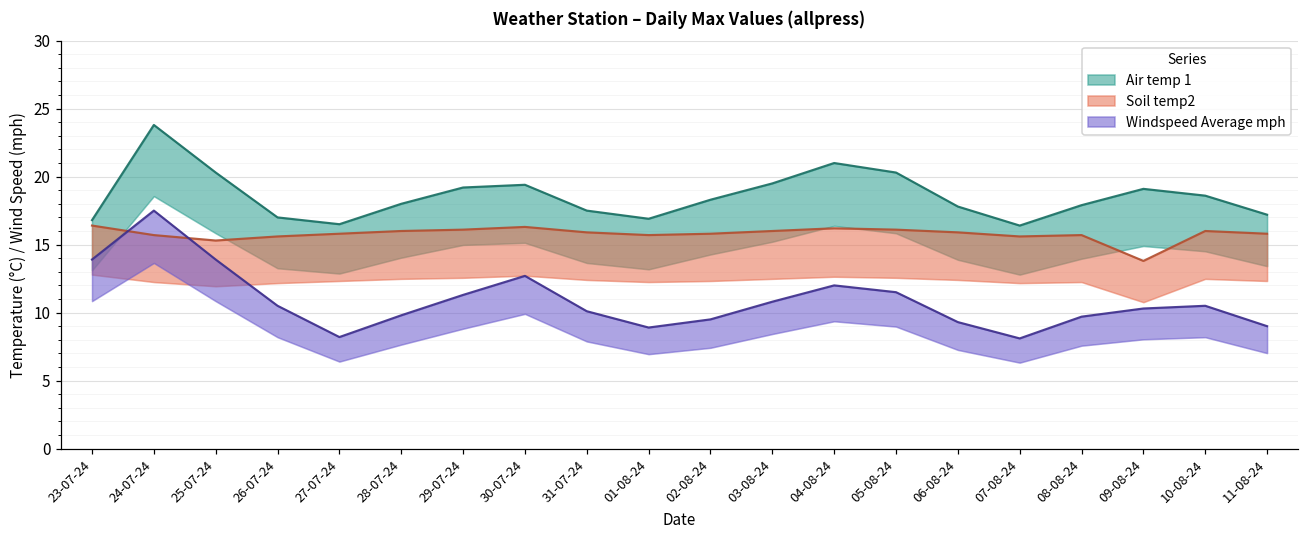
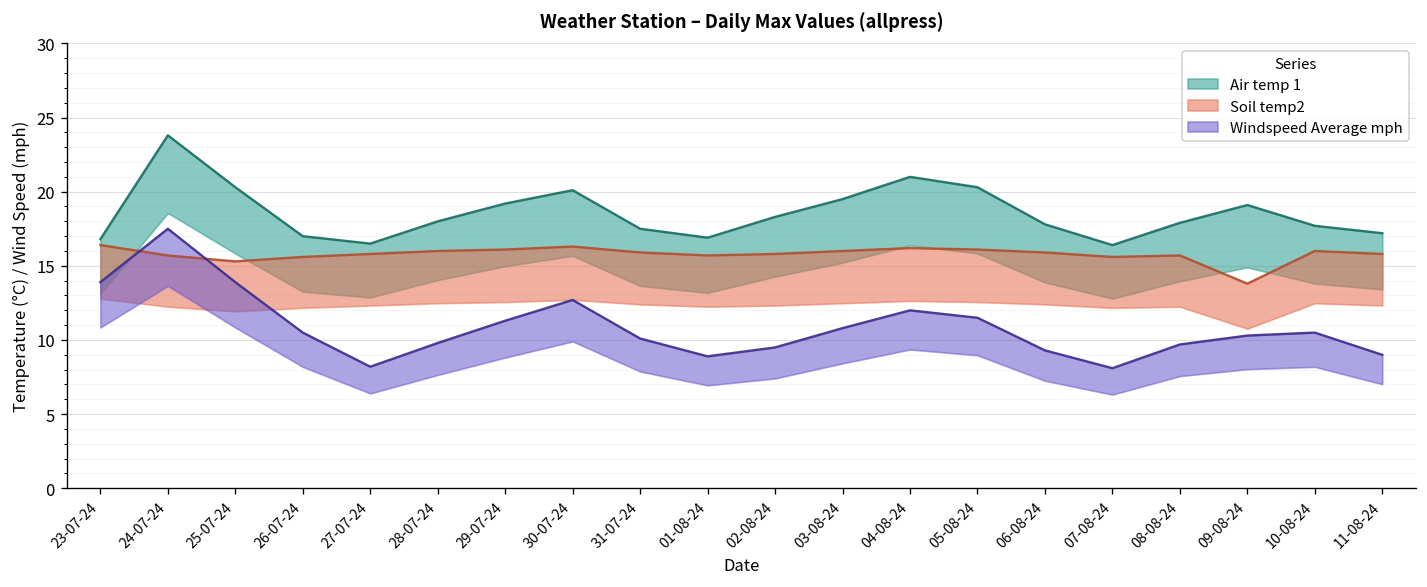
Air temp 1, 30-07-24: 19.4 -> 20.1
Air temp 1, 10-08-24: 18.6 -> 17.7
